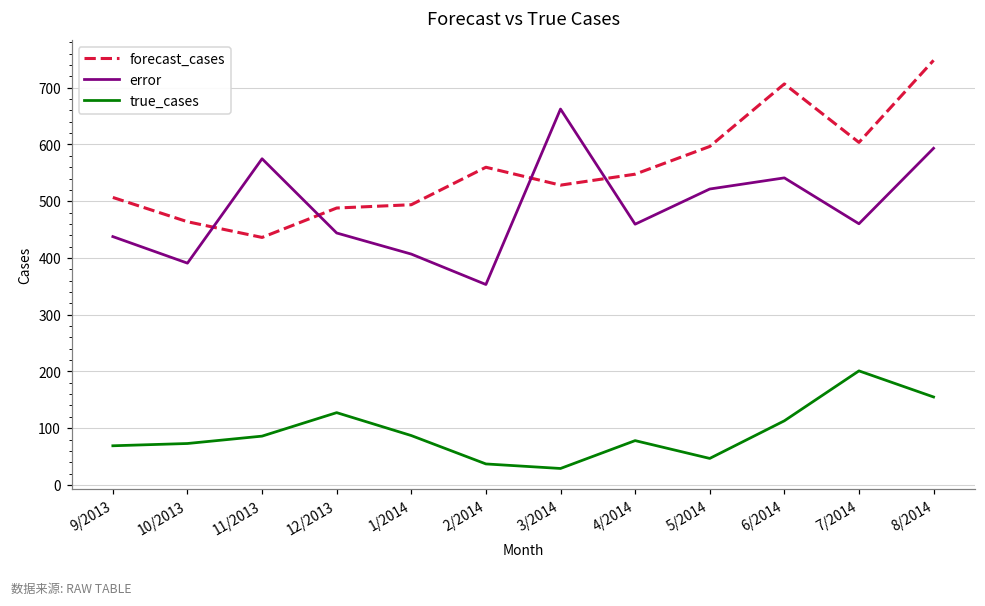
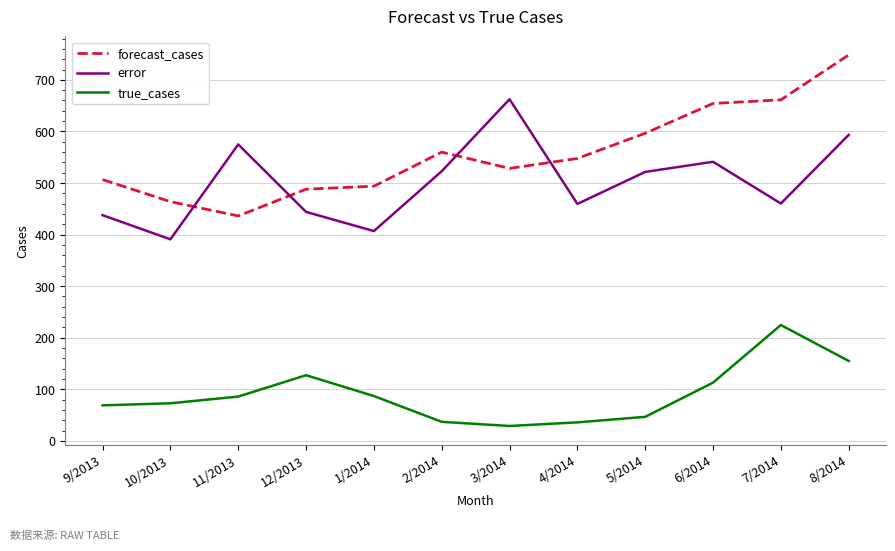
error, 2/2014: 350 -> 520
true_cases, 4/2014: 80 -> 40
forecast_cases, 6/2014: 710 -> 650
forecast_cases, 7/2014: 600 -> 660
true_cases, 7/2014: 200 -> 220
